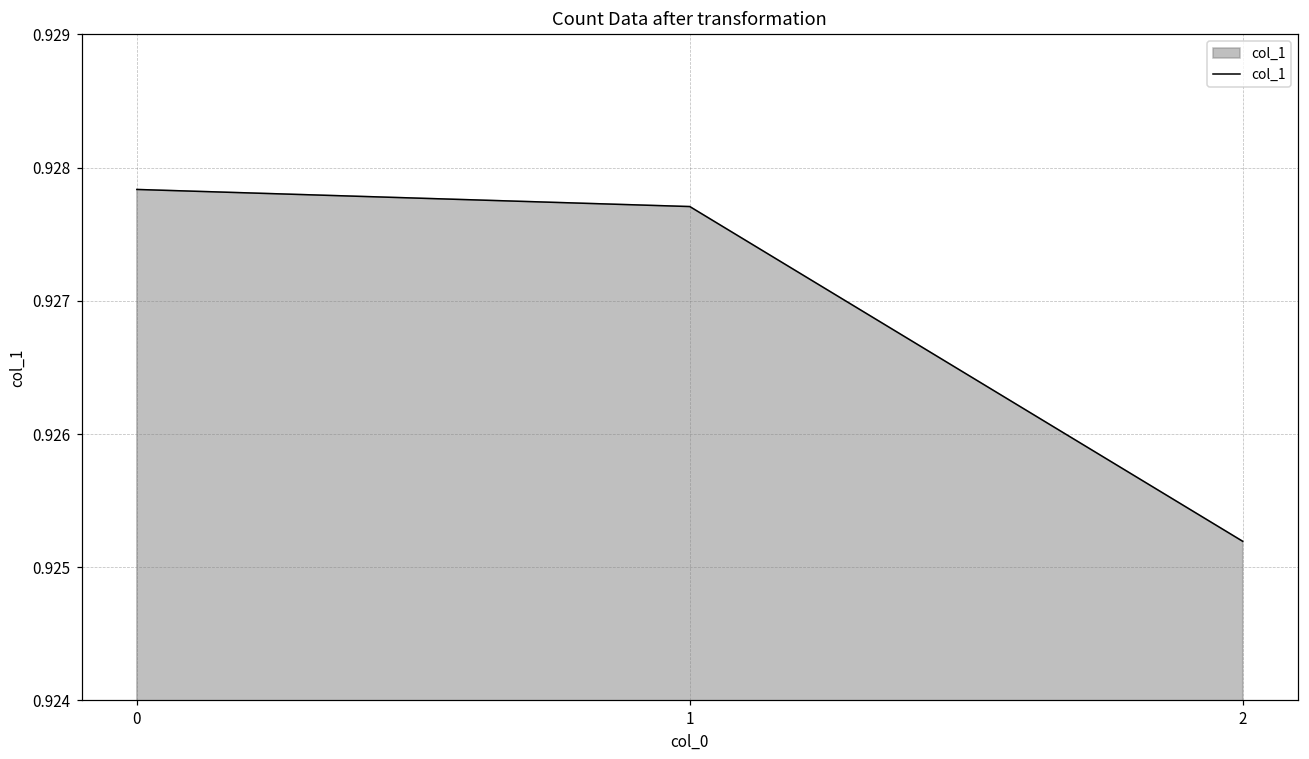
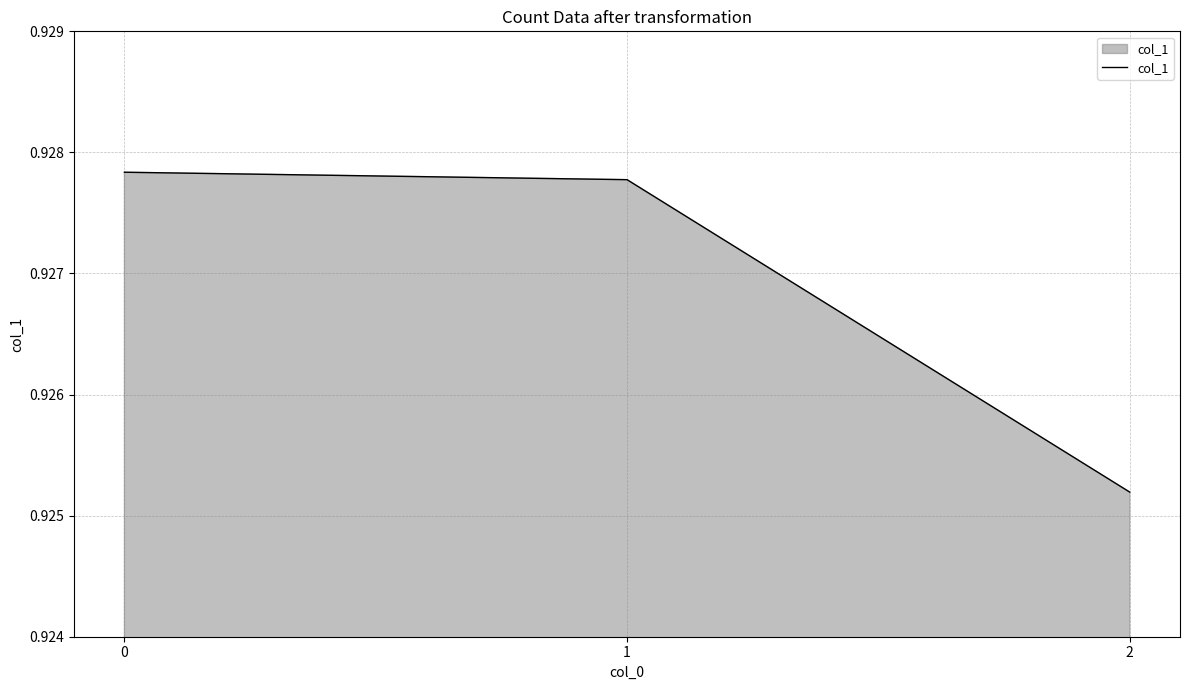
1: 0.92771 -> 0.92777
